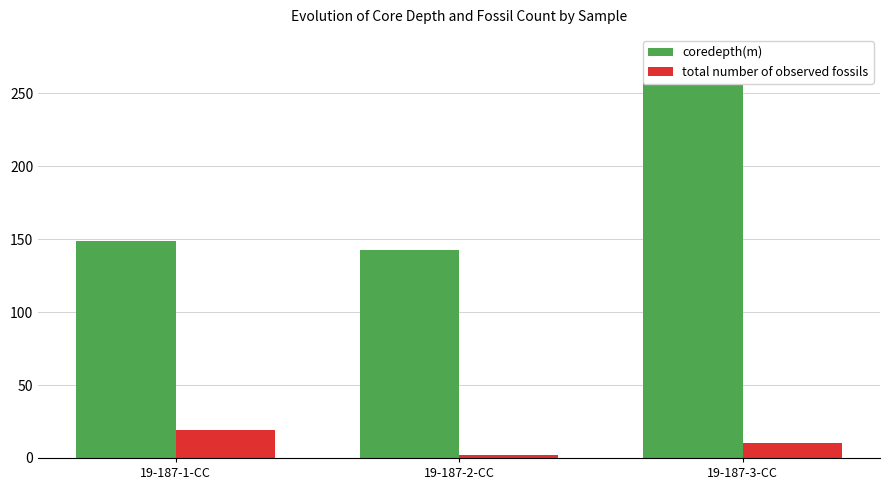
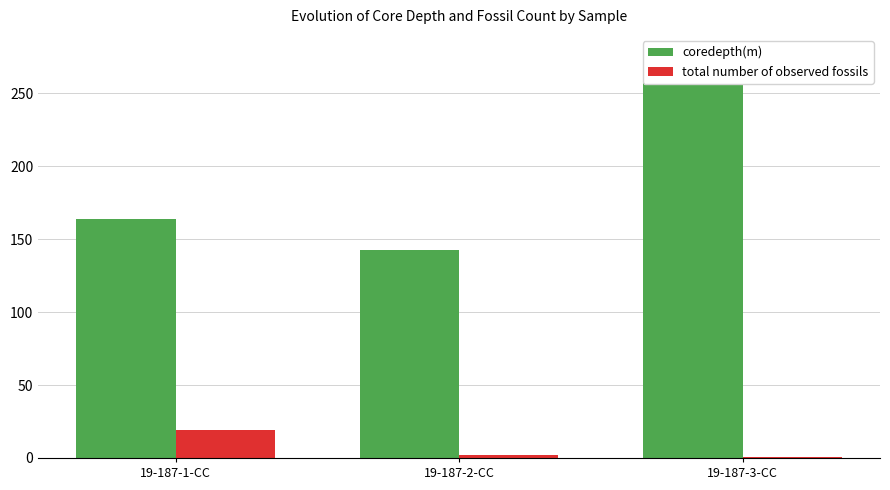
coredepth(m), 19-187-1-CC: 149 -> 164
total number of observed fossils, 19-187-3-CC: 10 -> 1
